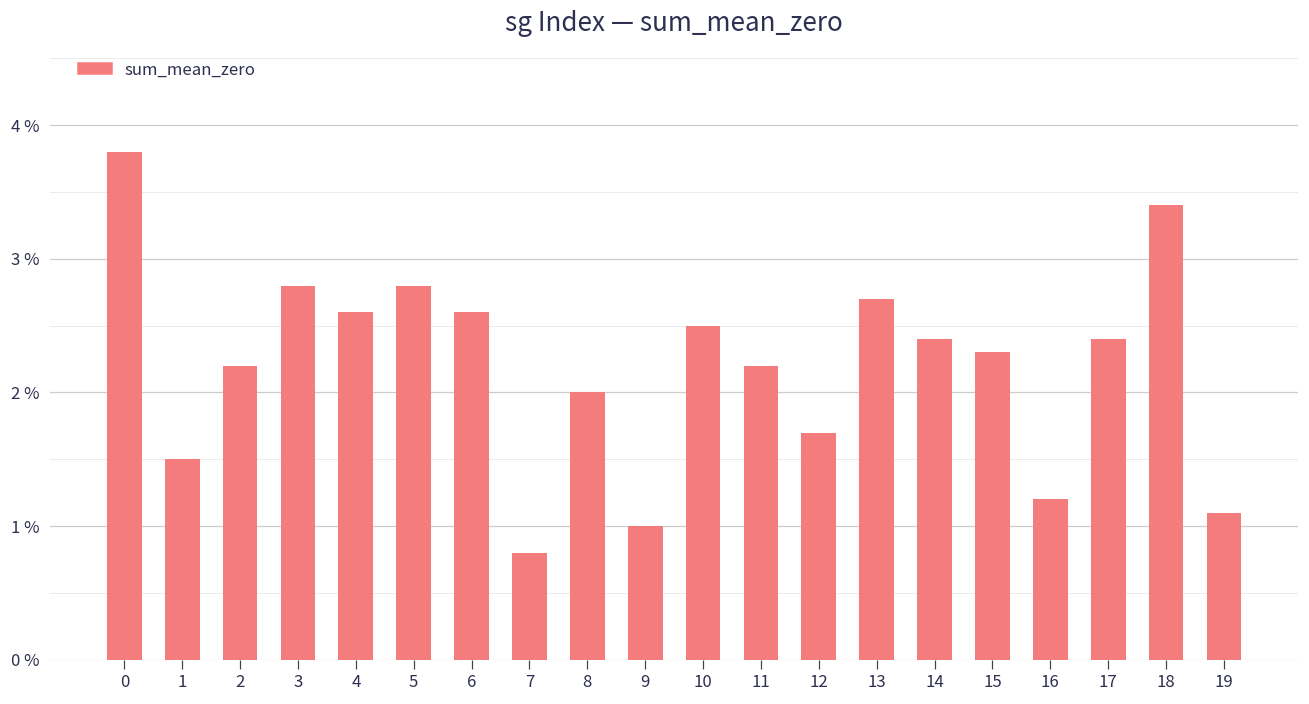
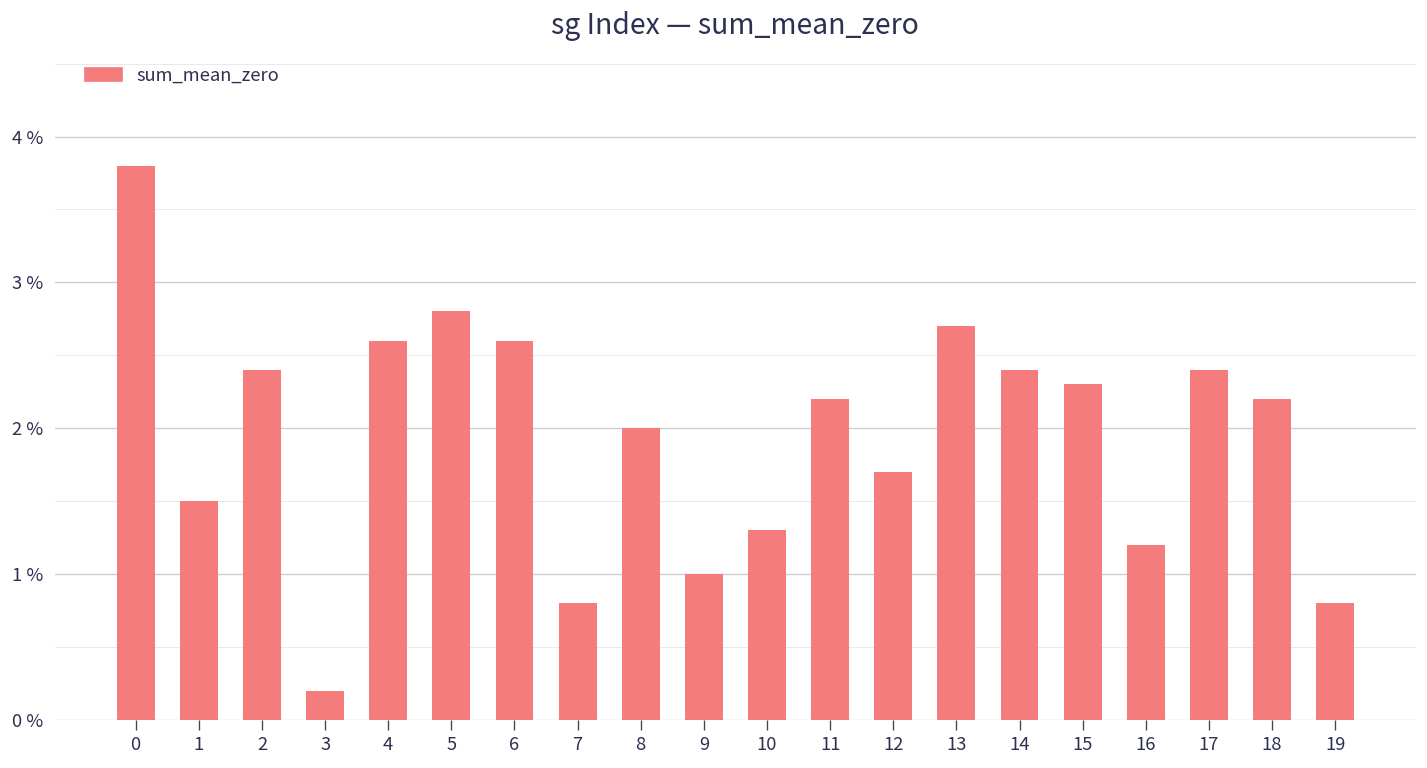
2: 2.20 % -> 2.40 %
3: 2.80 % -> 0.20 %
10: 2.50 % -> 1.30 %
18: 3.40 % -> 2.20 %
19: 1.10 % -> 0.80 %
